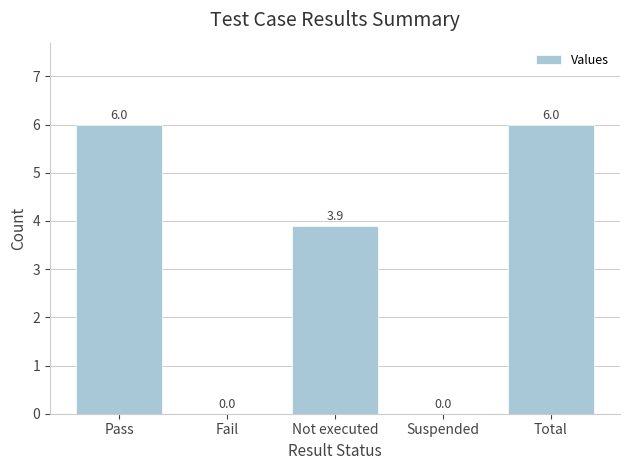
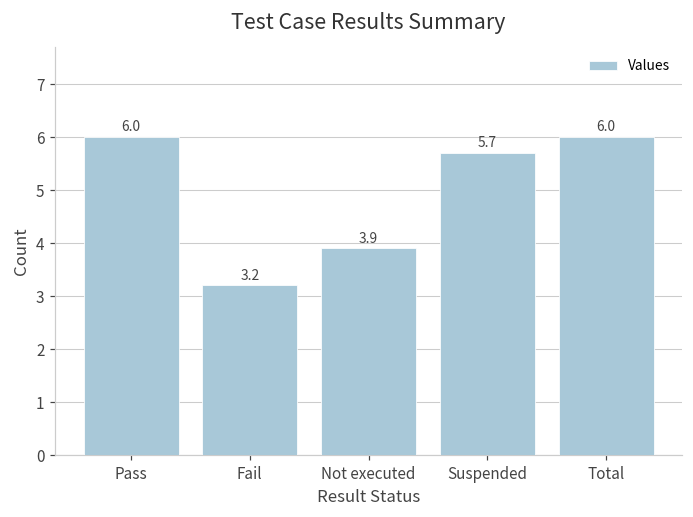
Fail: 0.0 -> 3.2
Suspended: 0.0 -> 5.7
